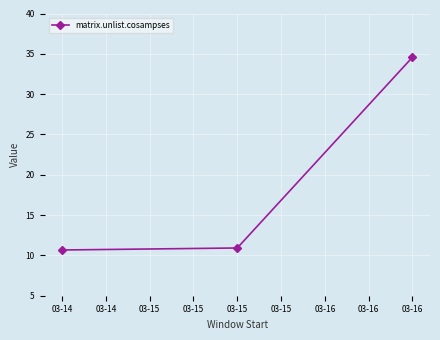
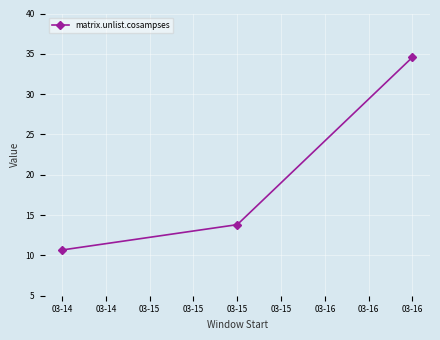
03-15: 11 -> 14
